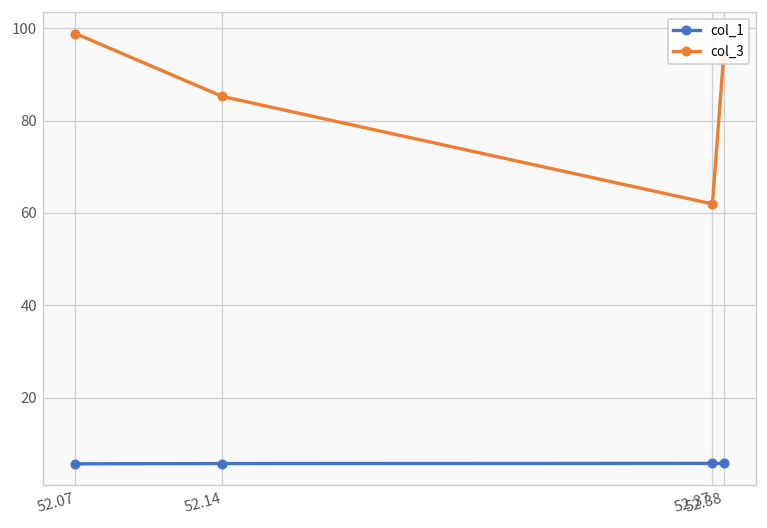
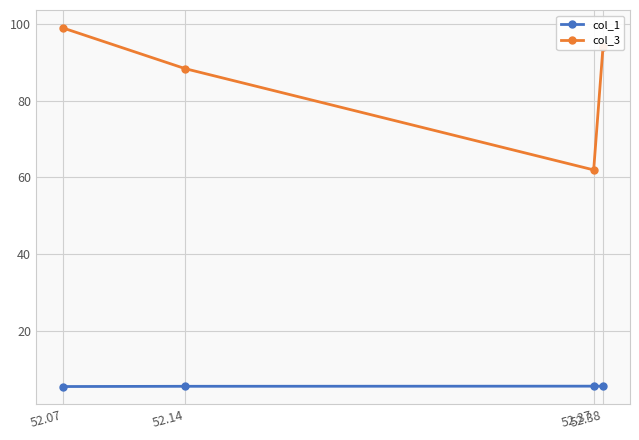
col_3, 52.14: 85 -> 88
